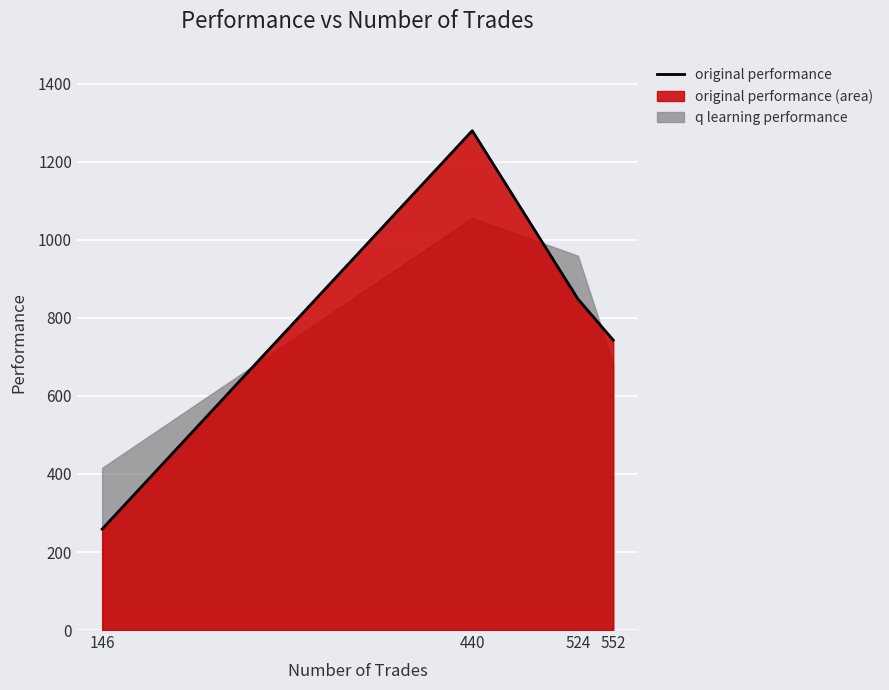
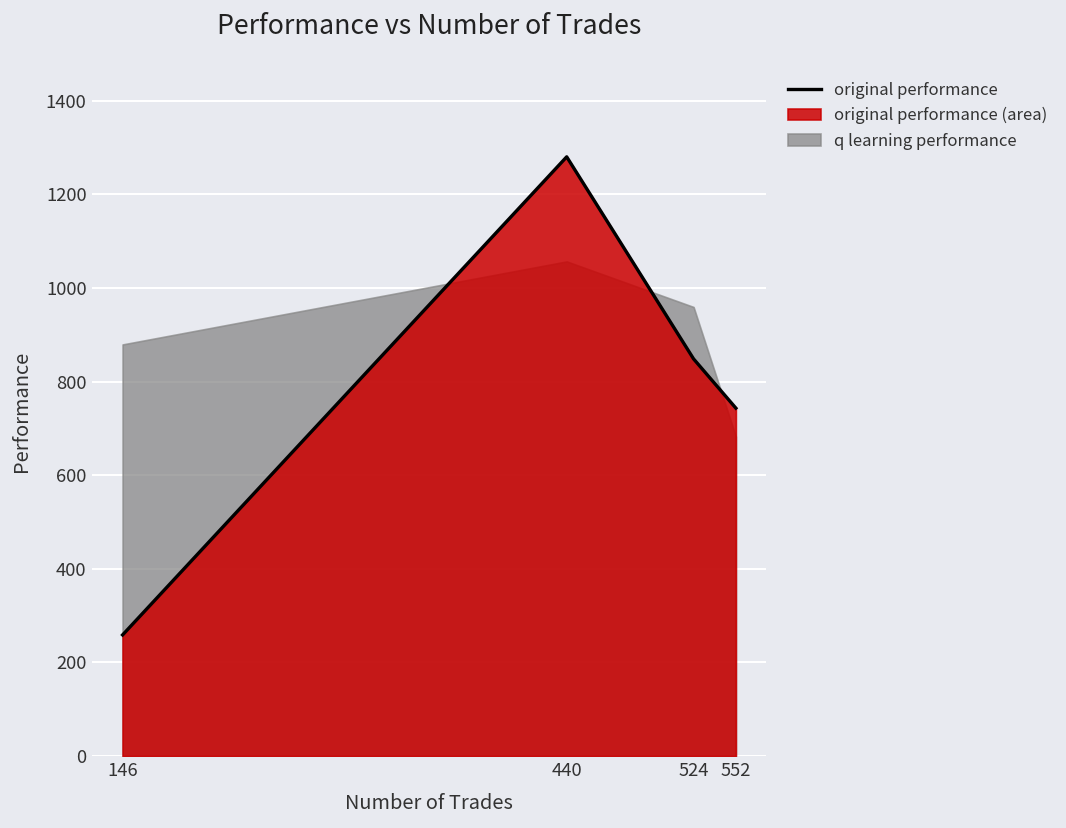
q learning performance, 146: 420 -> 880
